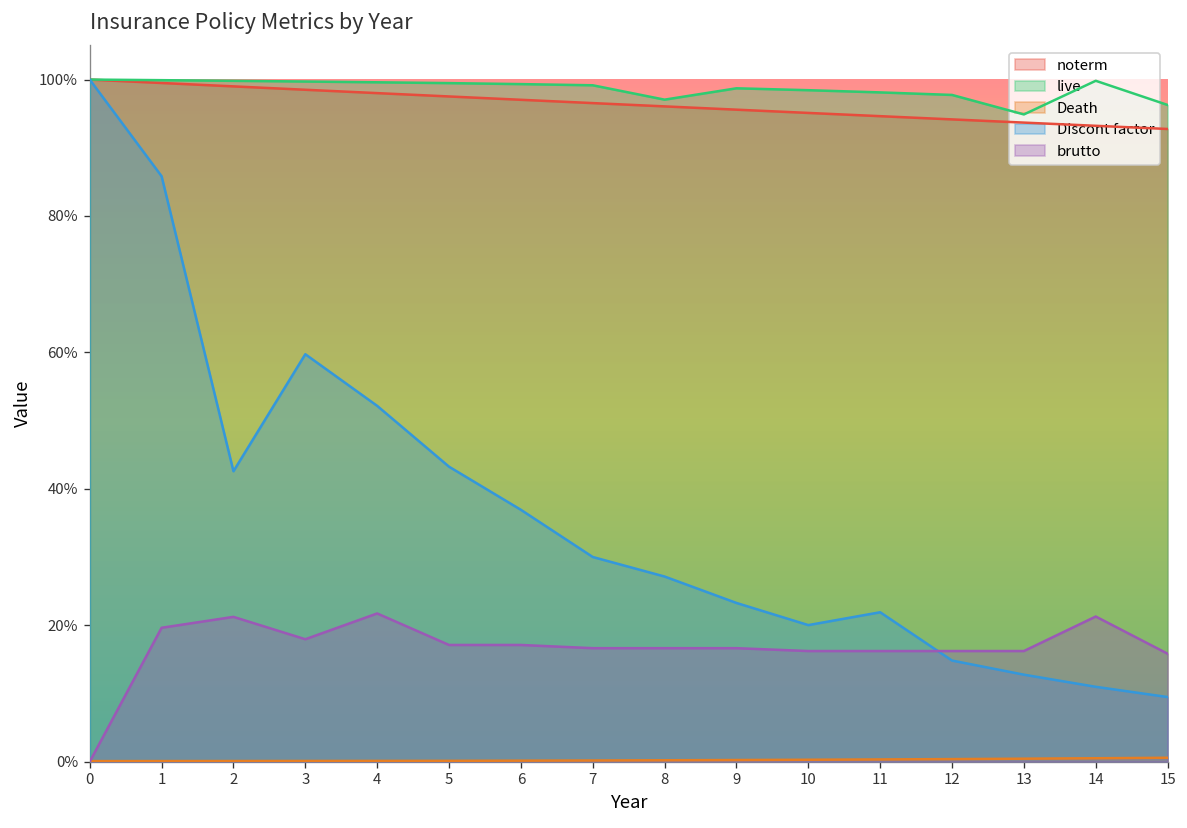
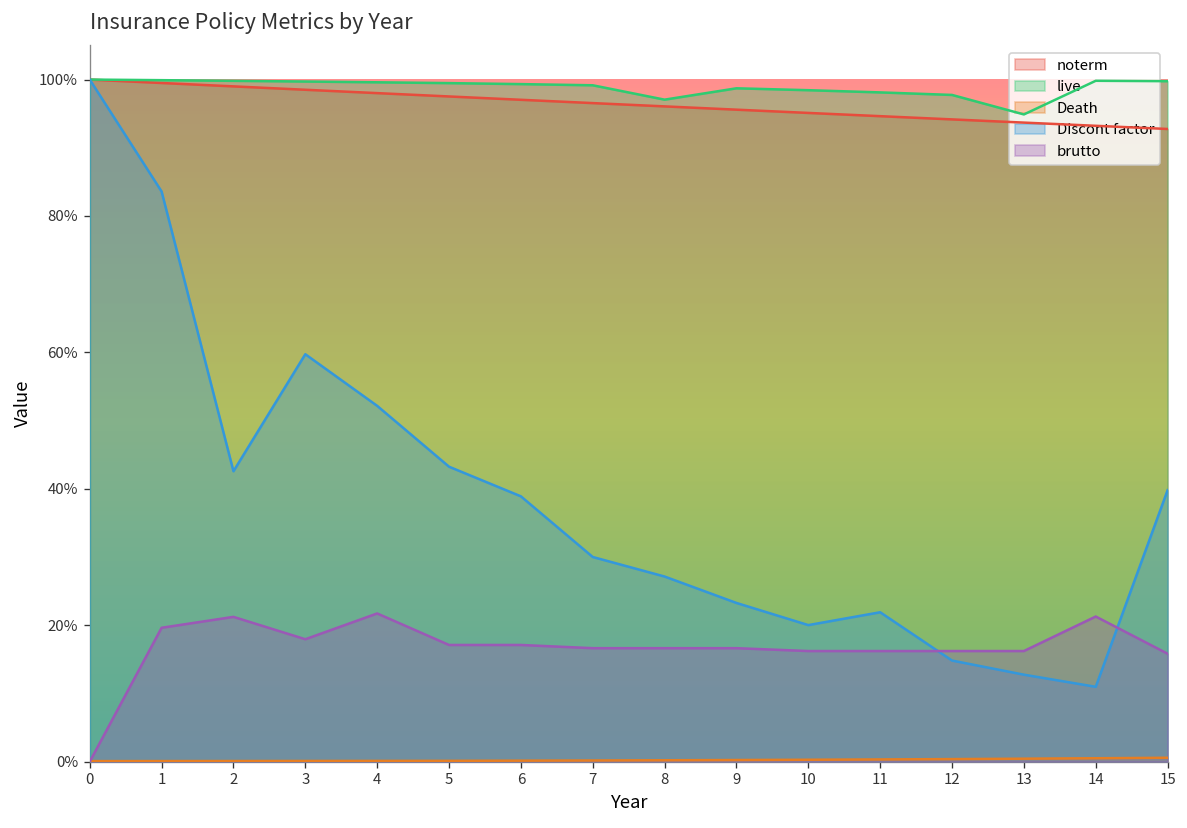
Discont factor, 1: 86% -> 84%
Discont factor, 6: 37% -> 39%
live, 15: 96% -> 100%
Discont factor, 15: 9% -> 40%
